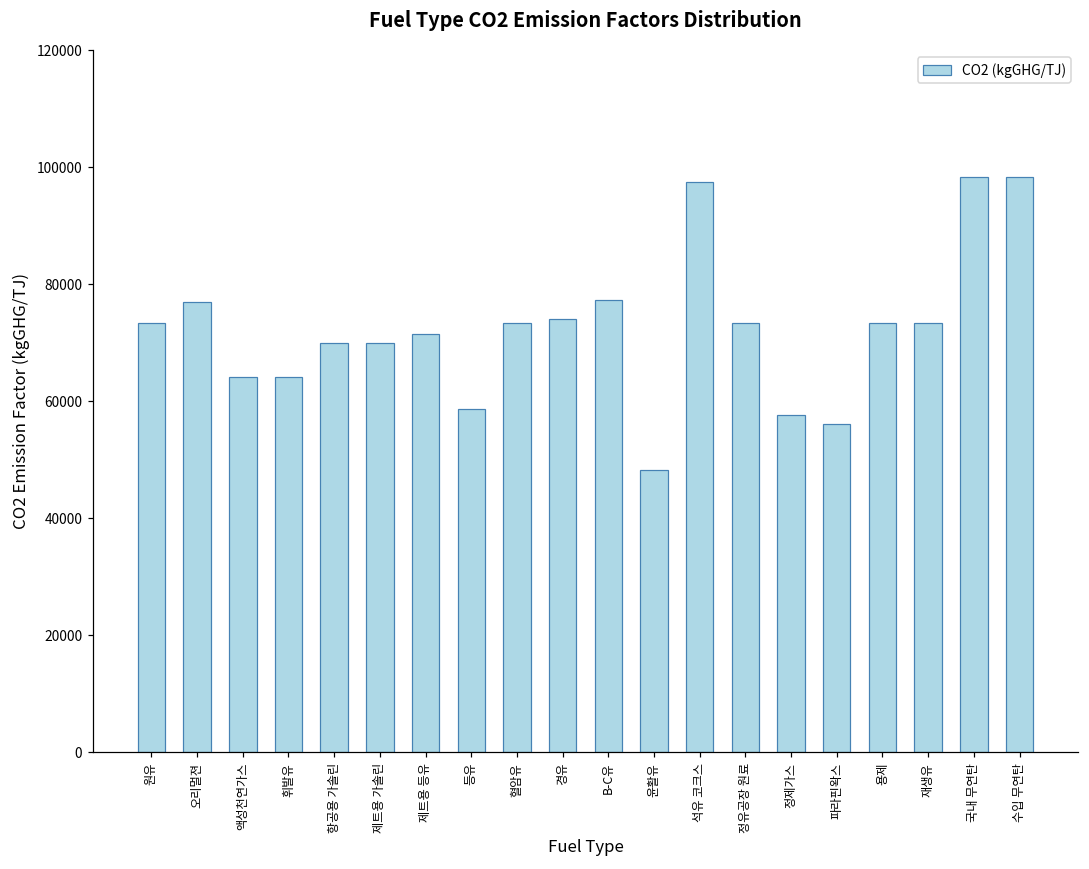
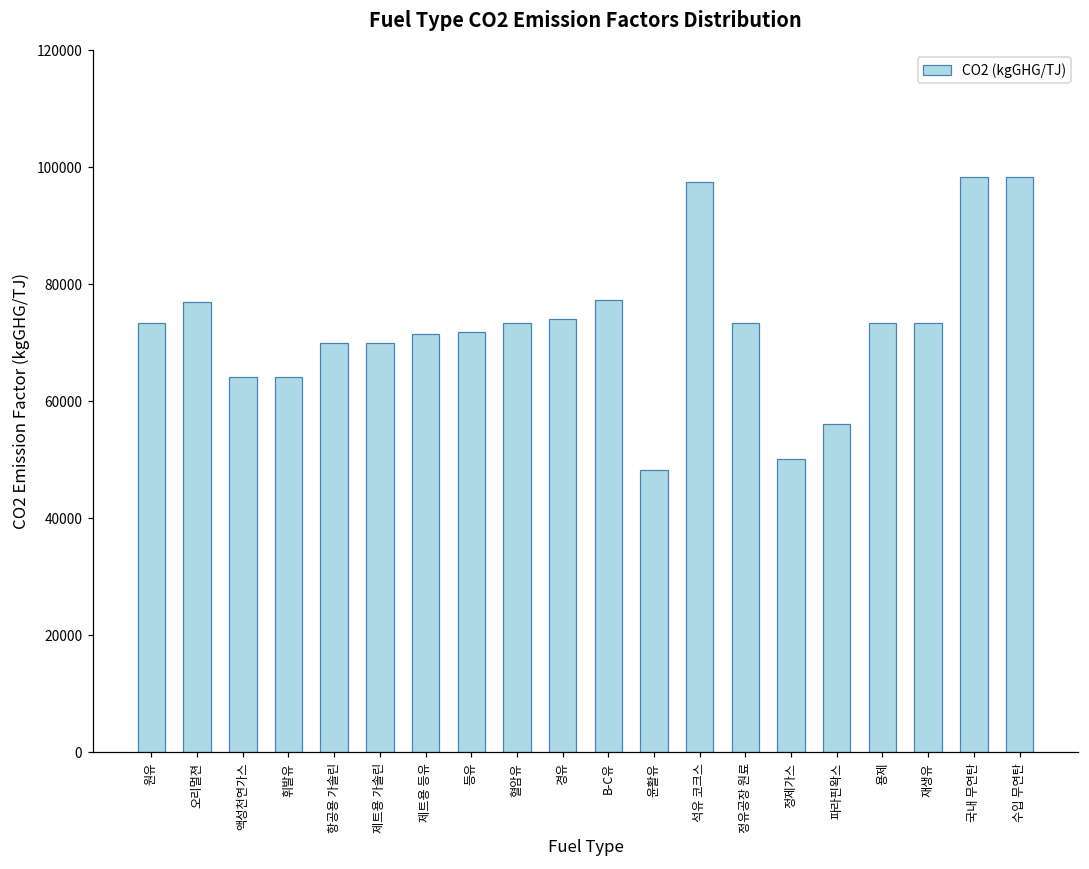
등유: 59000 -> 72000
정제가스: 58000 -> 50000
